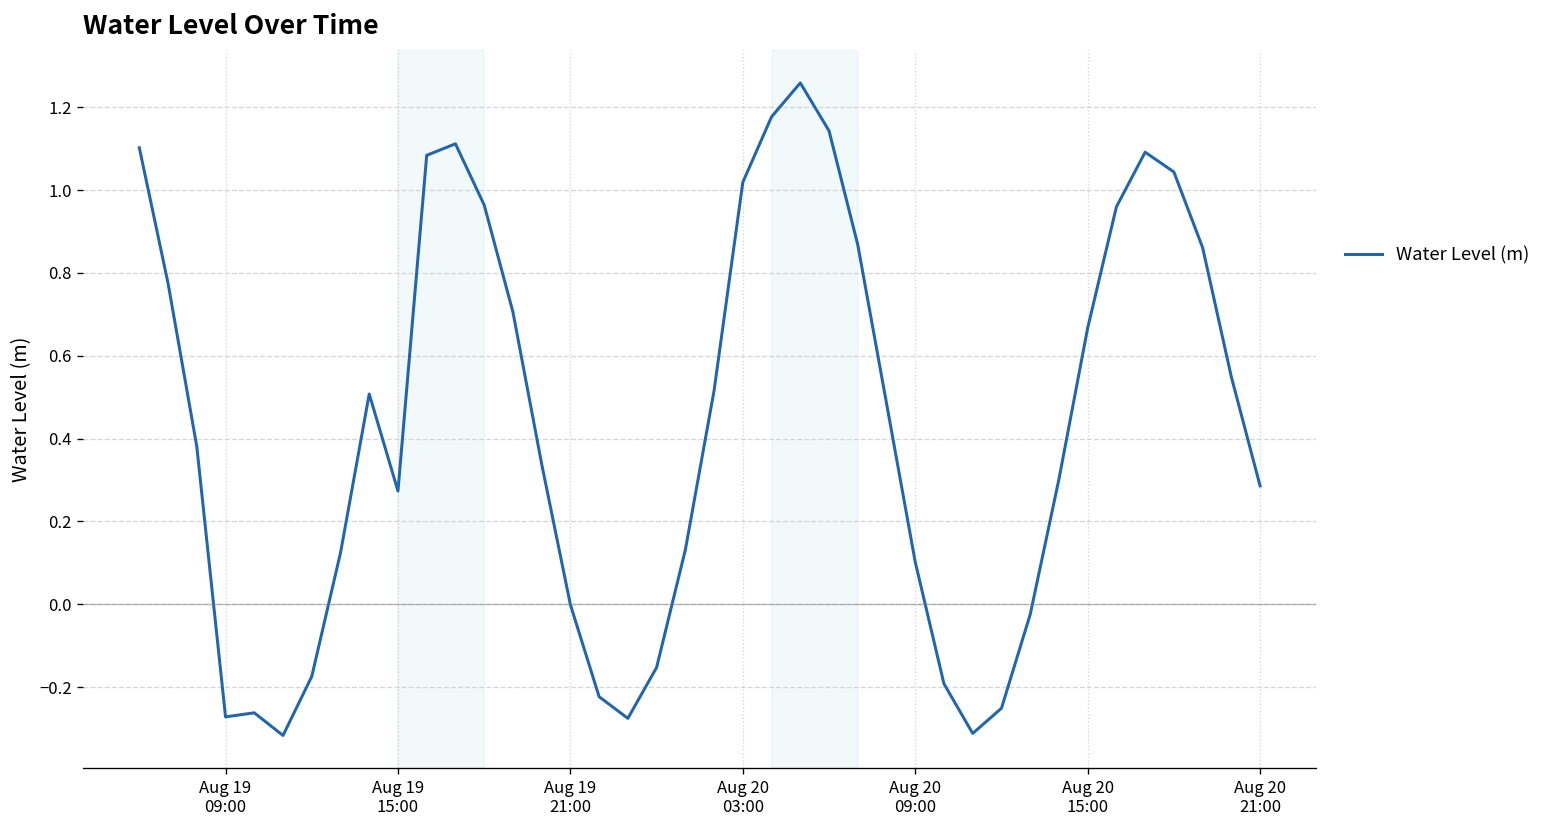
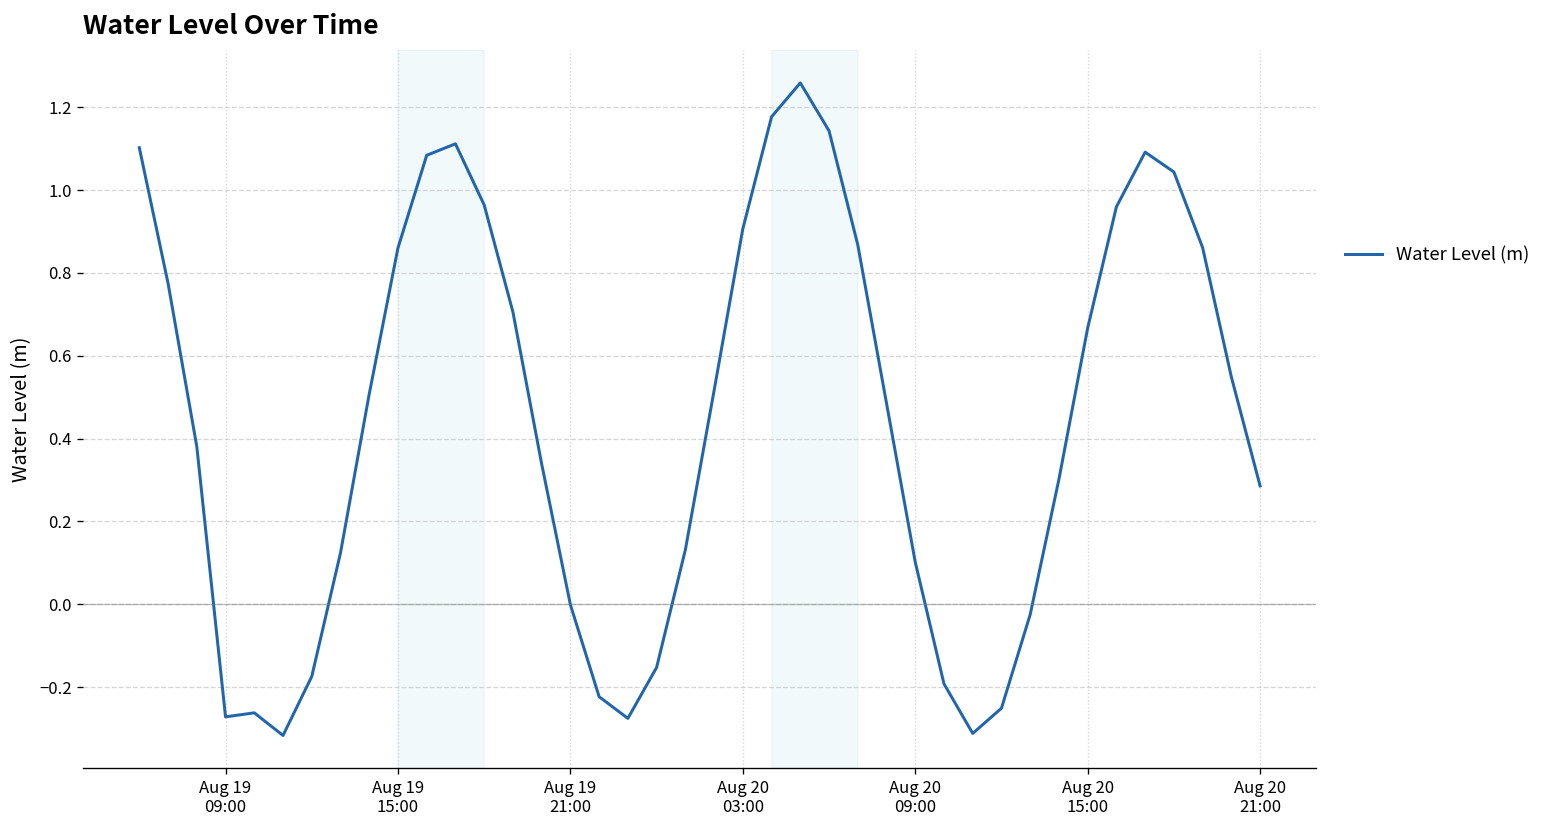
Aug 19 15:00: 0.27 -> 0.86
Aug 20 03:00: 1.02 -> 0.91
